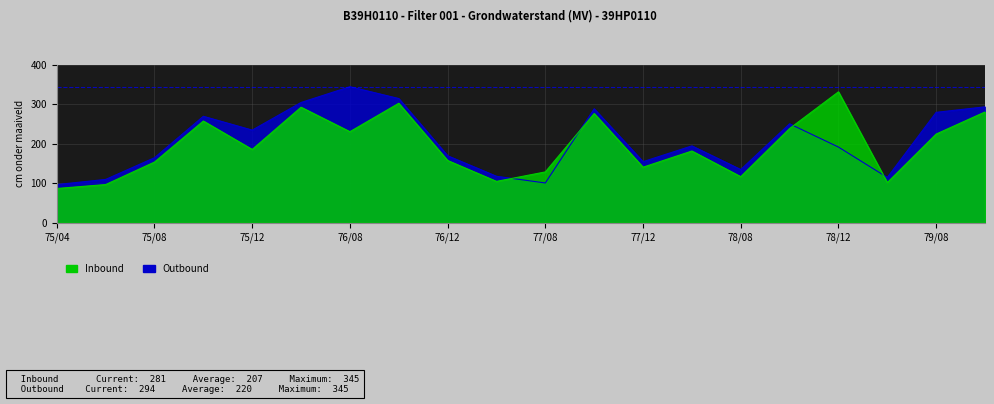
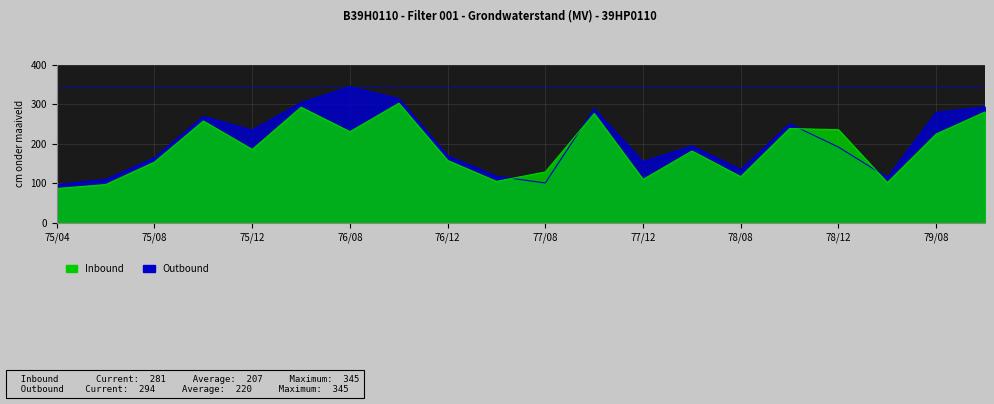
Inbound, 77/12: 140 -> 110
Inbound, 78/12: 330 -> 240
